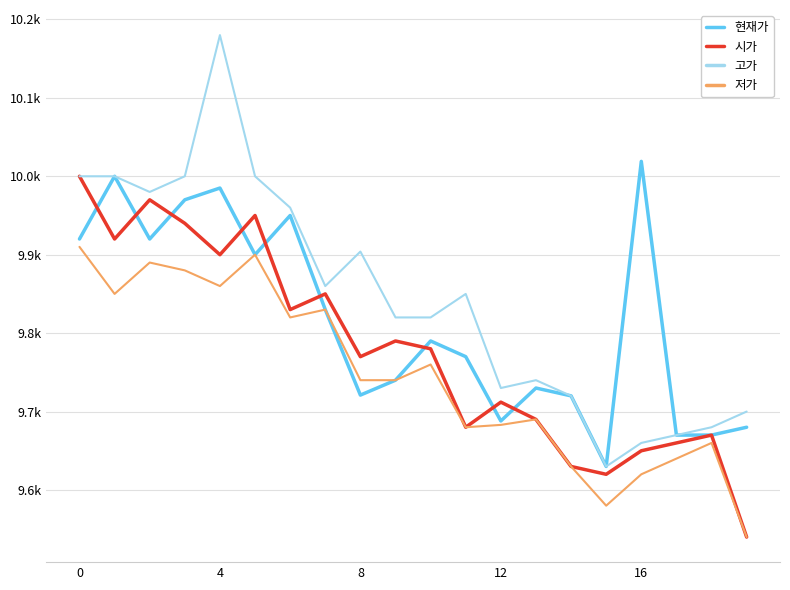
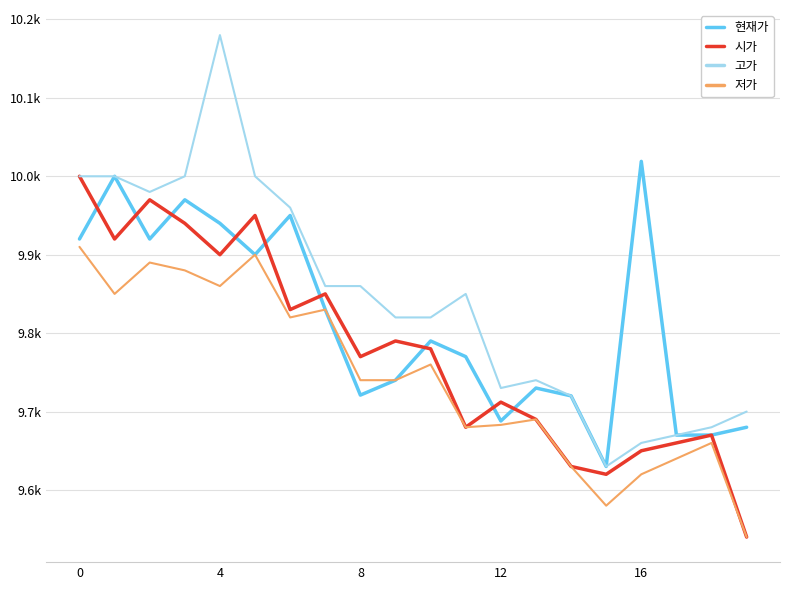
현재가, 4: 9990 -> 9940
고가, 8: 9900 -> 9860
